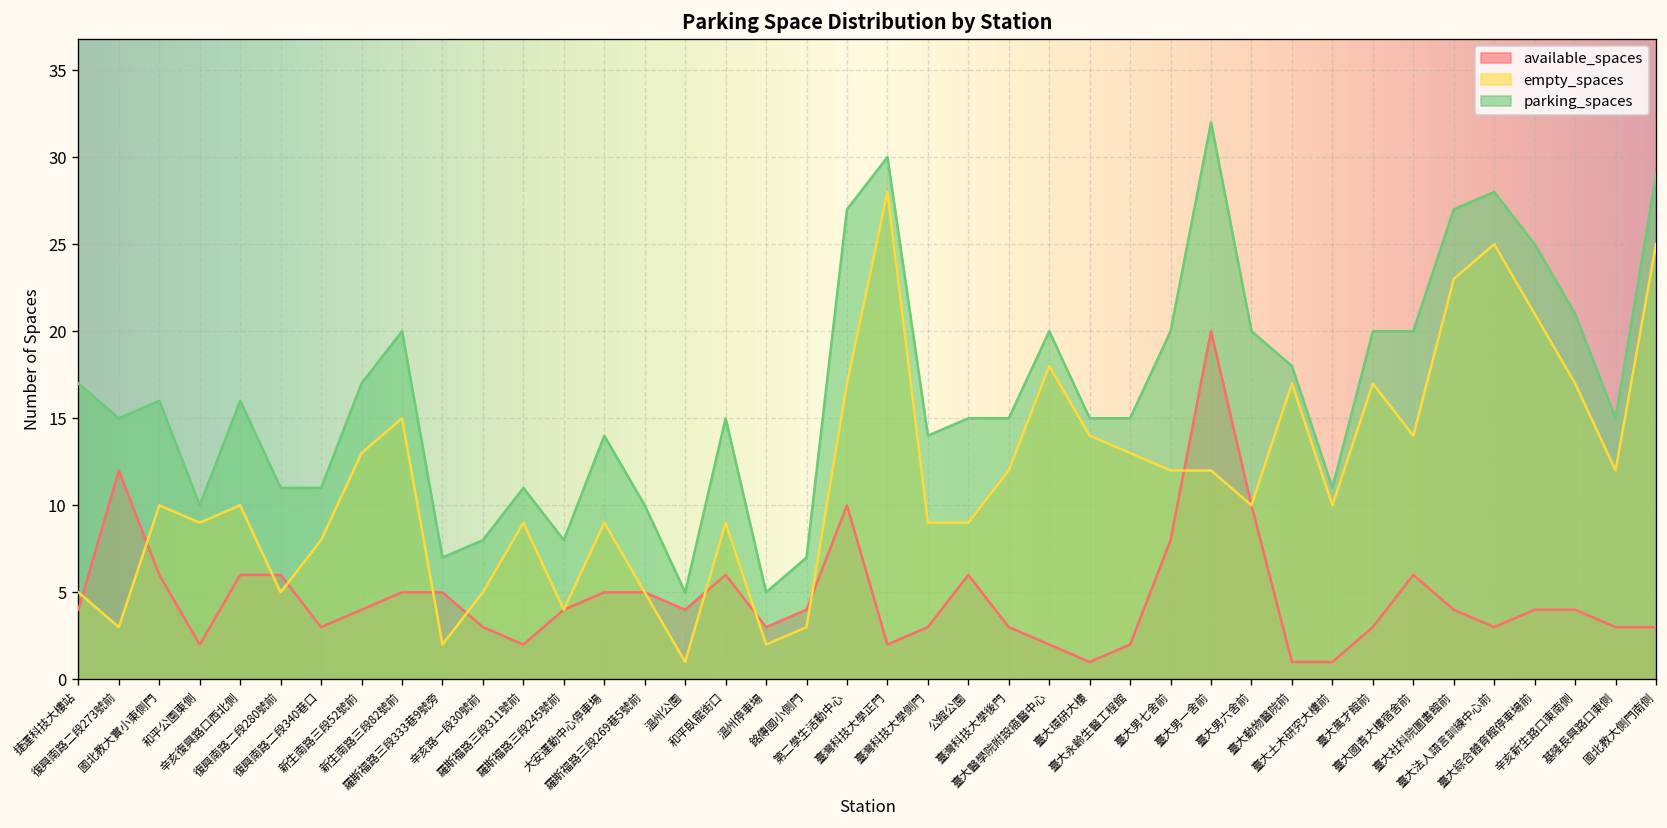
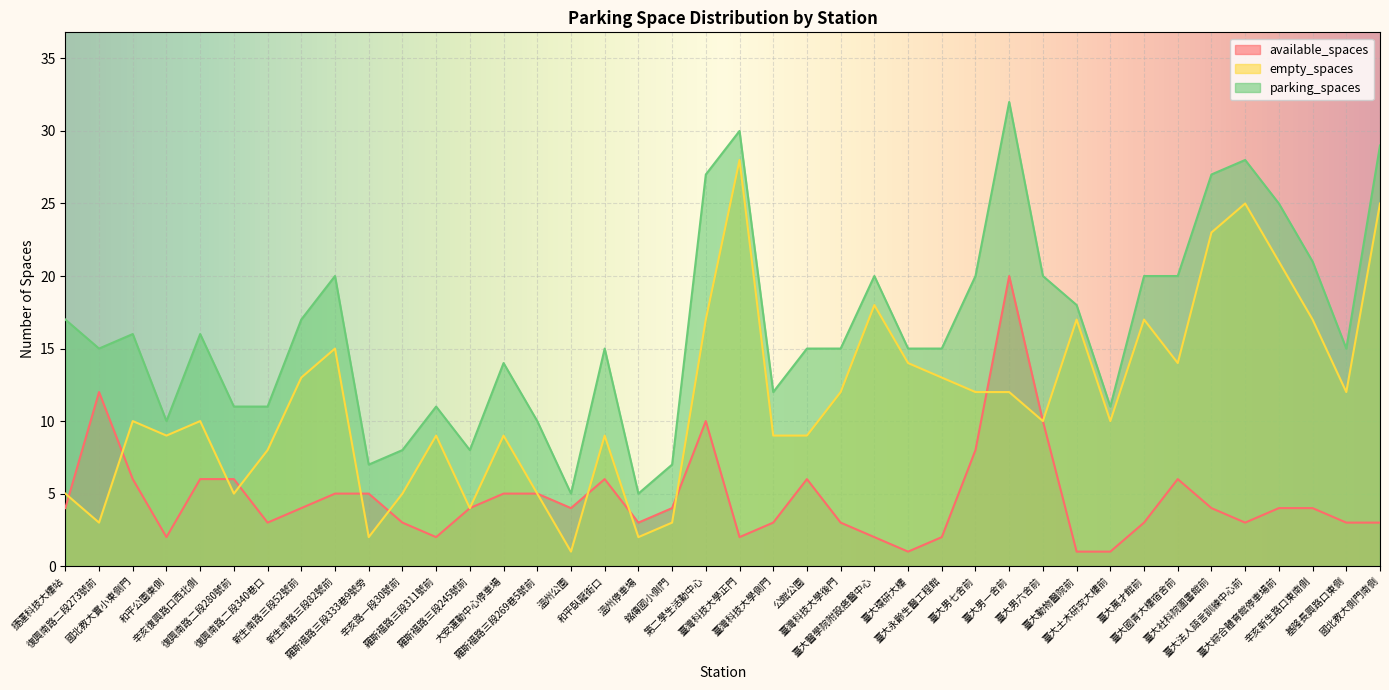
parking_spaces, 臺灣科技大學側門: 14 -> 12
